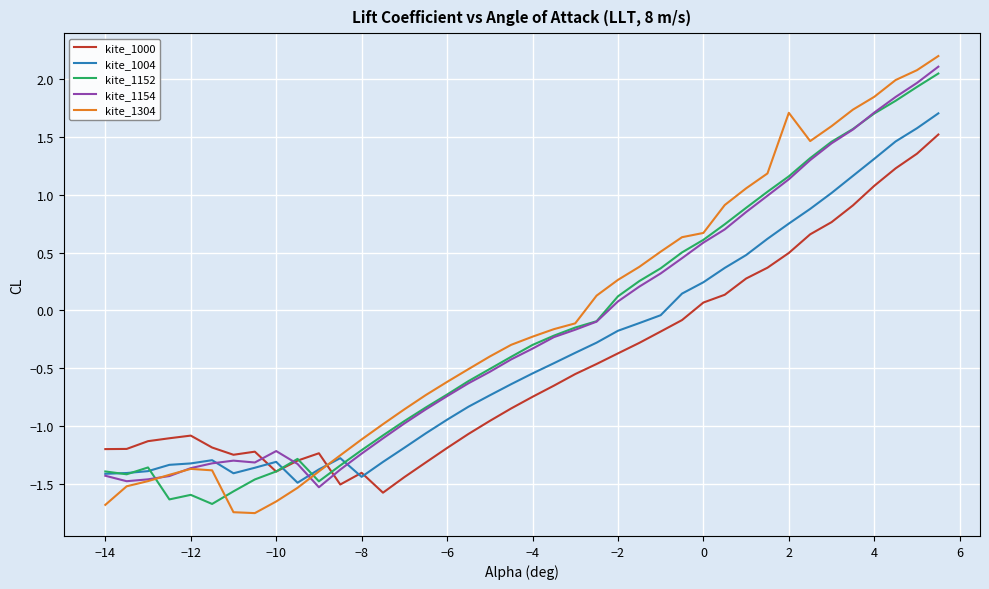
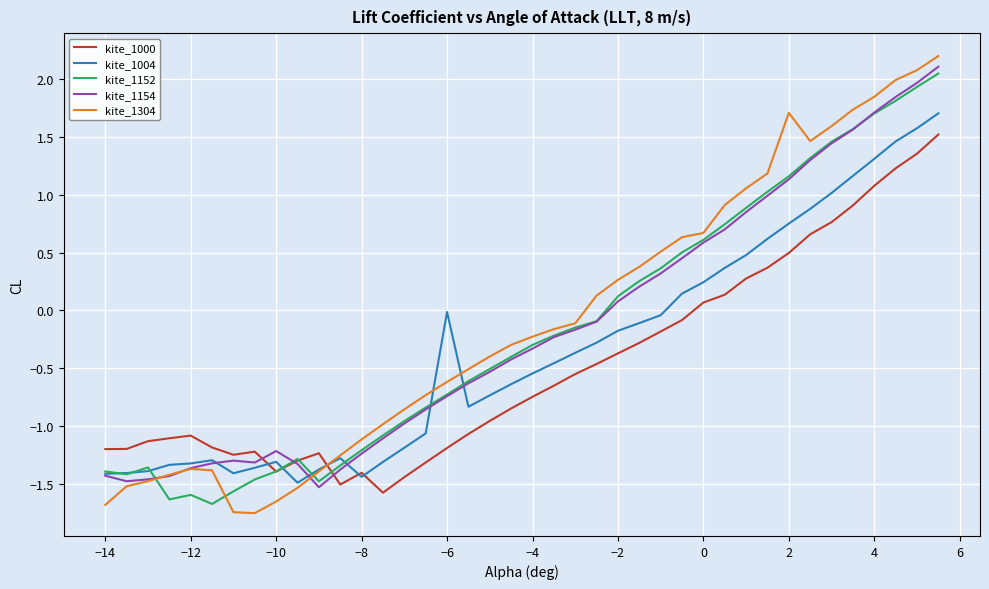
kite_1004, −6: -0.95 -> -0.01
